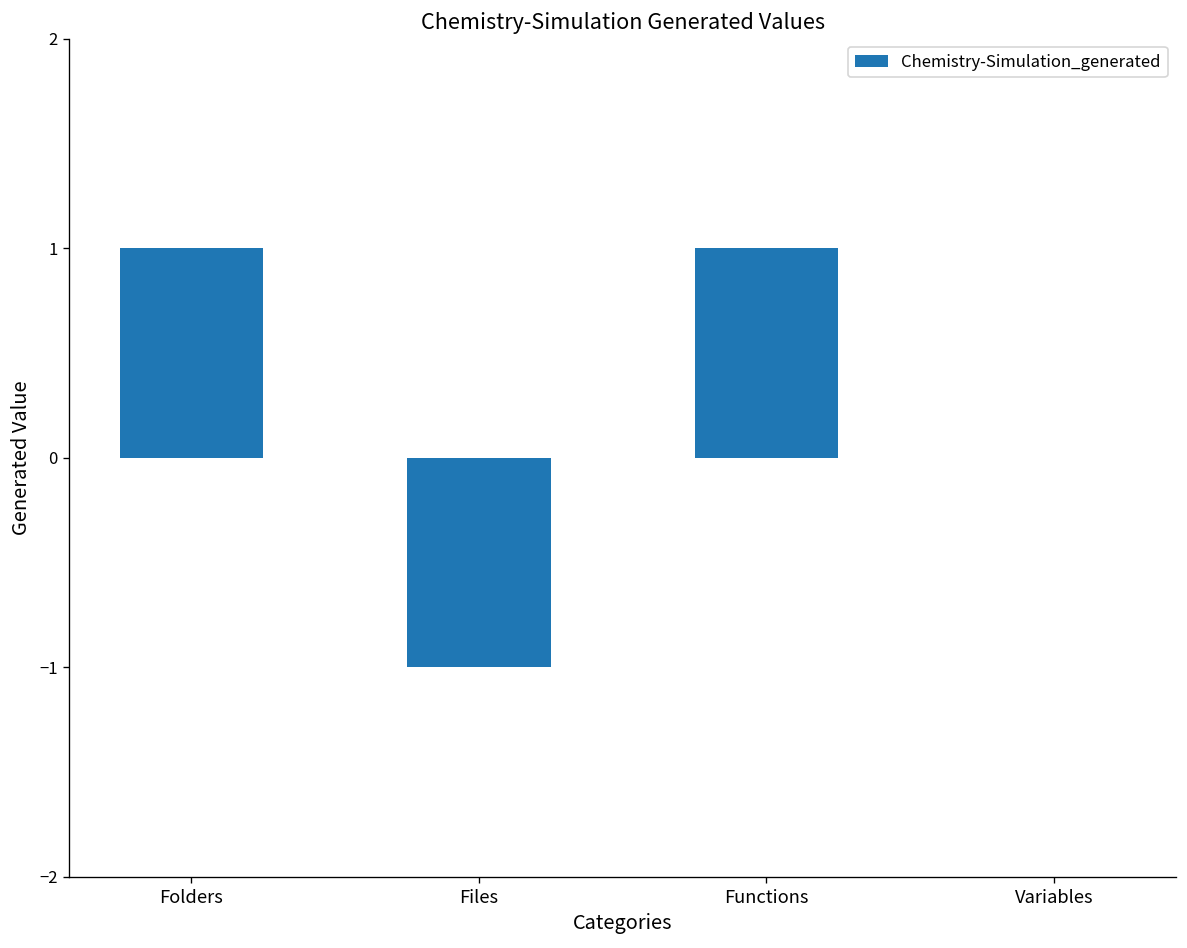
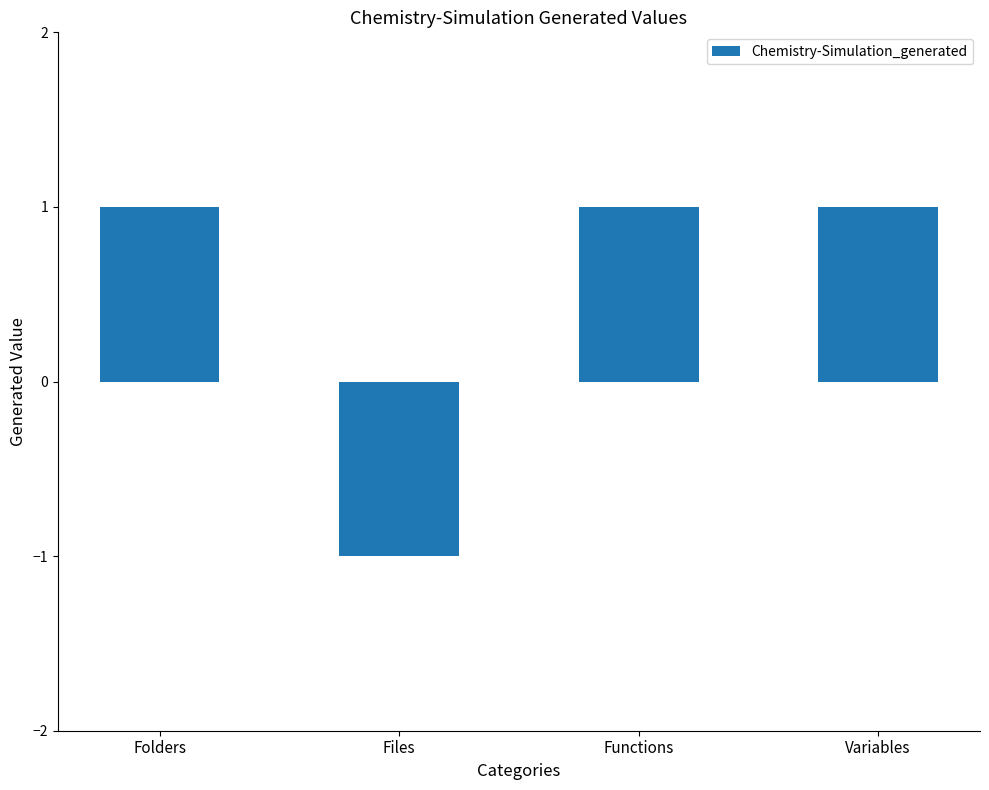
Variables: 0 -> 1
